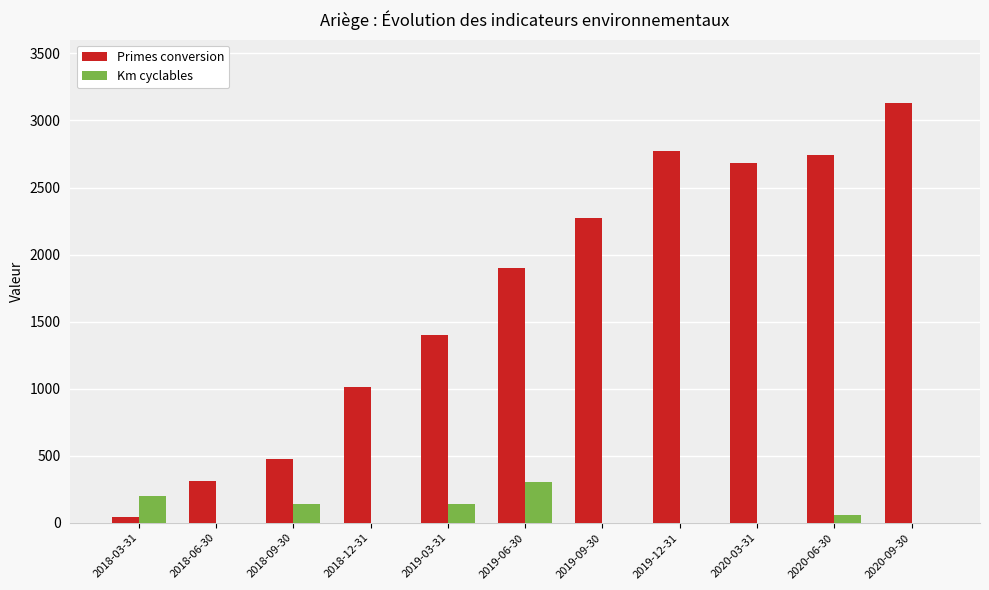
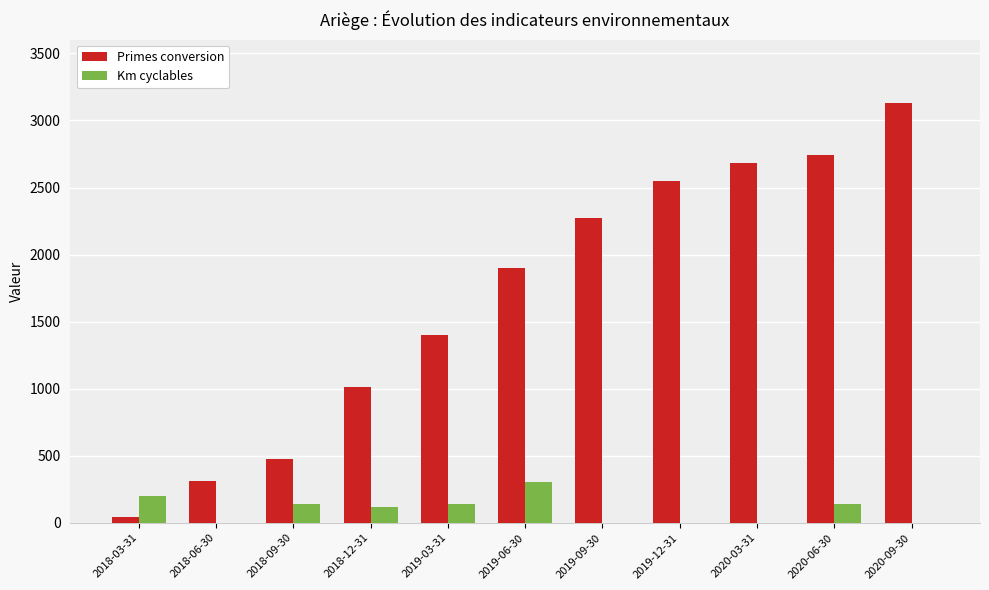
Km cyclables, 2018-12-31: 0 -> 110
Primes conversion, 2019-12-31: 2770 -> 2550
Km cyclables, 2020-06-30: 60 -> 140
